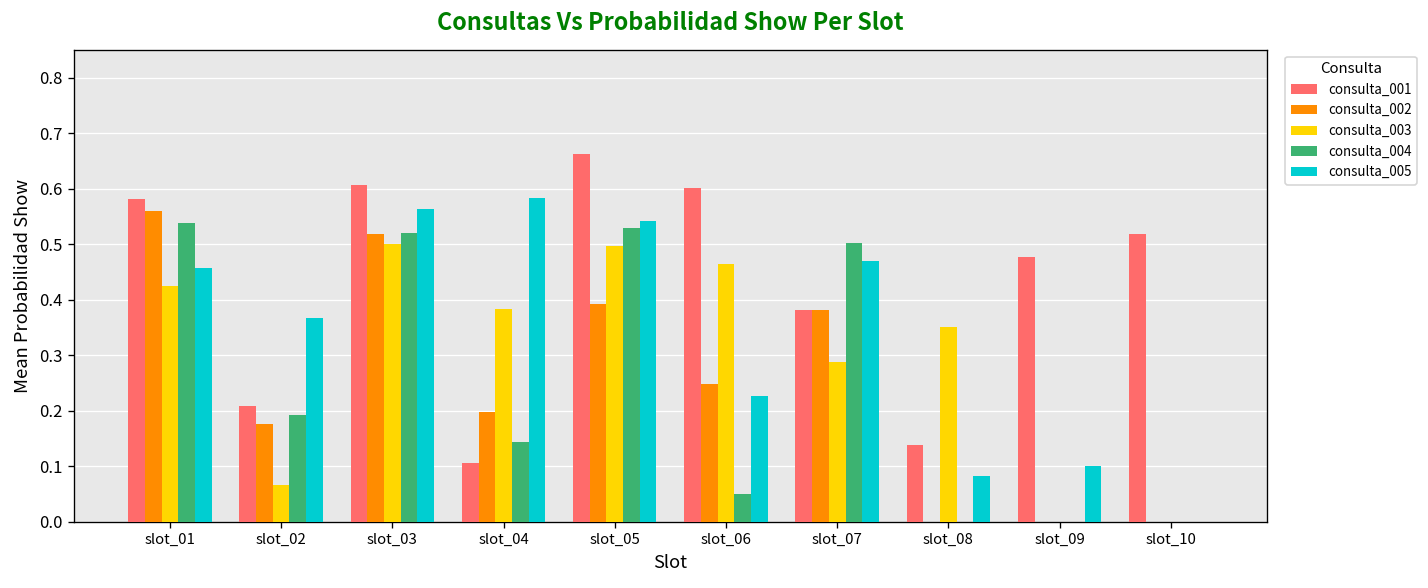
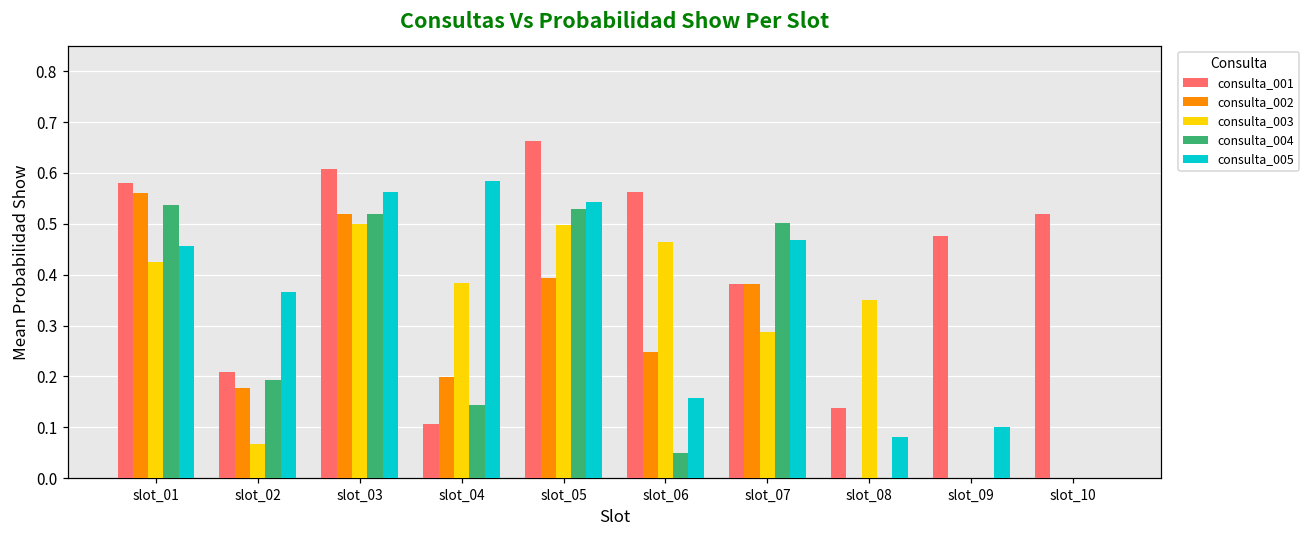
consulta_001, slot_06: 0.60 -> 0.56
consulta_005, slot_06: 0.23 -> 0.16
